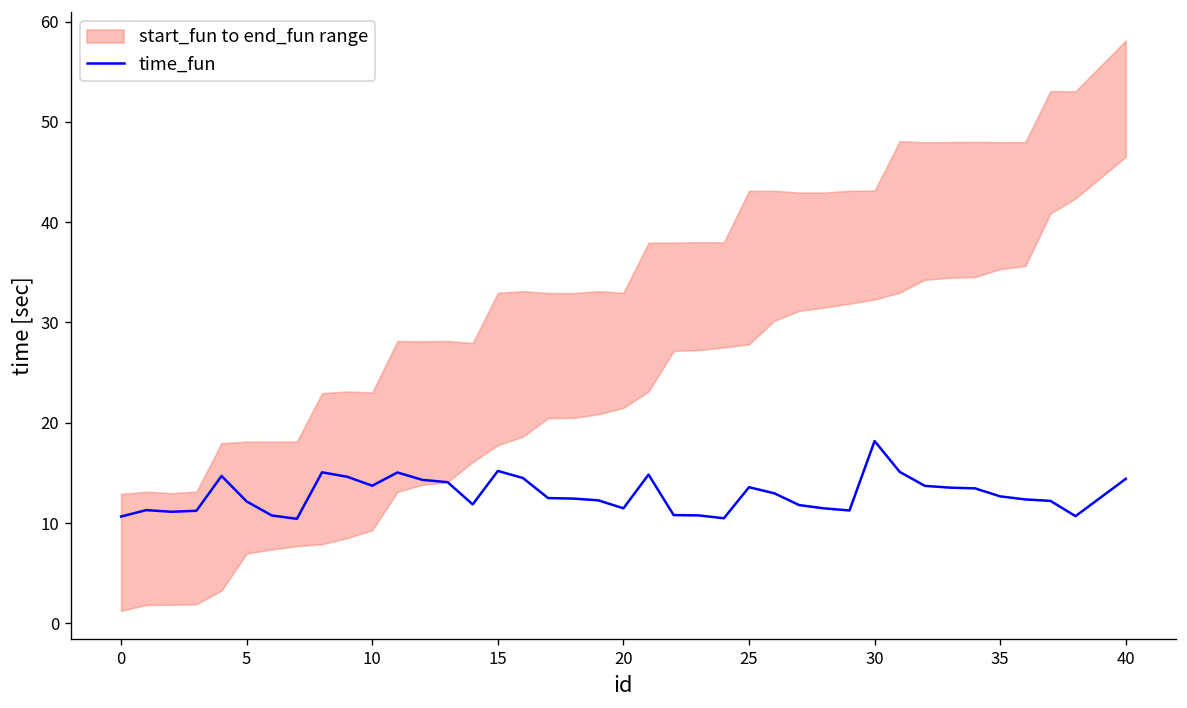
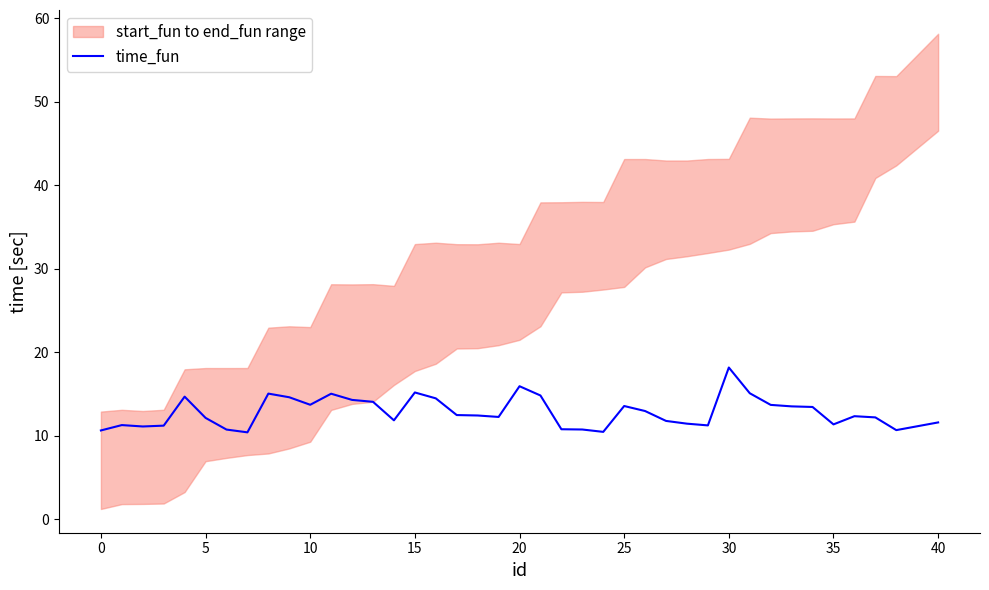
time_fun, 20: 11 -> 16
time_fun, 35: 13 -> 11
time_fun, 40: 14 -> 12
